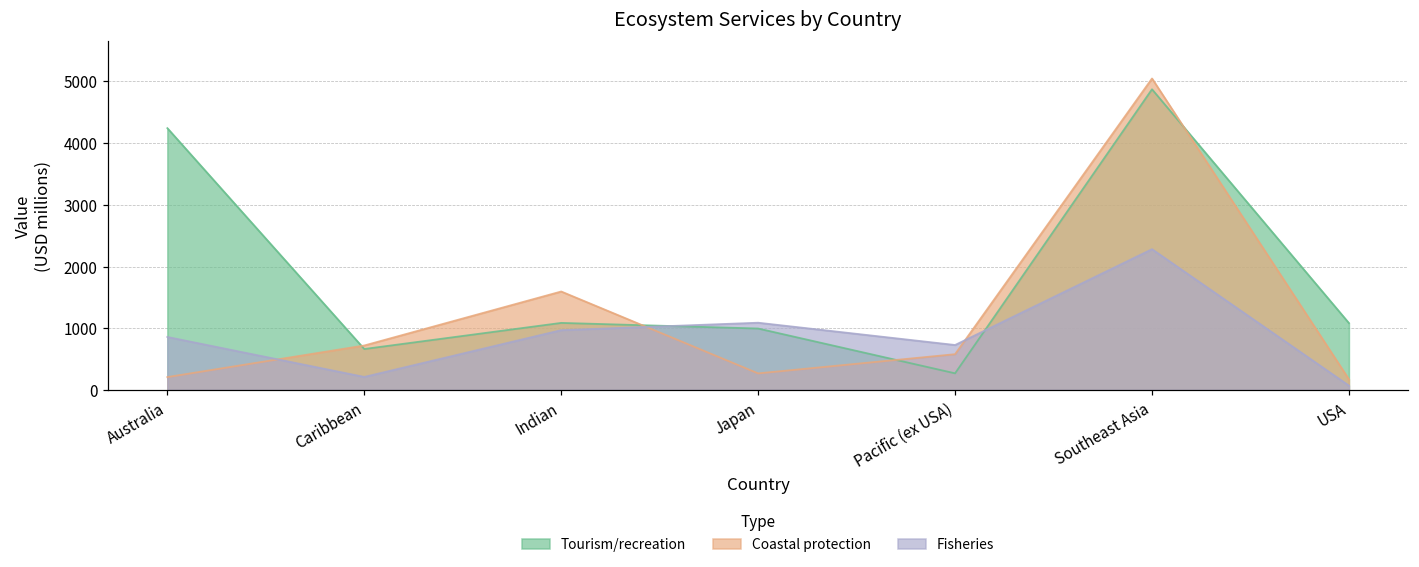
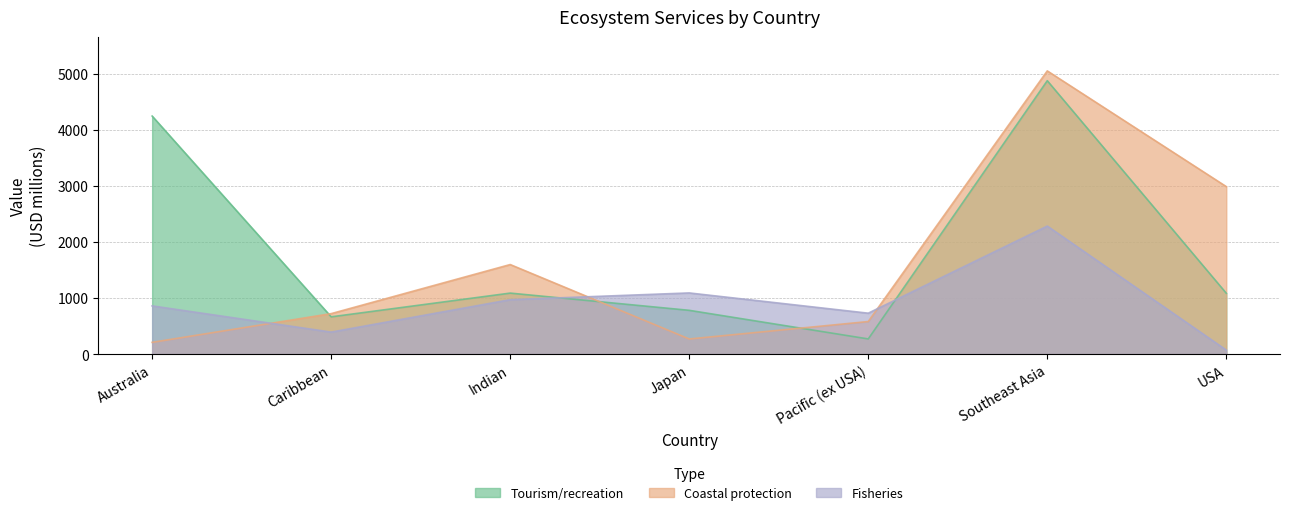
Fisheries, Caribbean: 200 -> 400
Tourism/recreation, Japan: 1000 -> 800
Coastal protection, USA: 200 -> 3000
